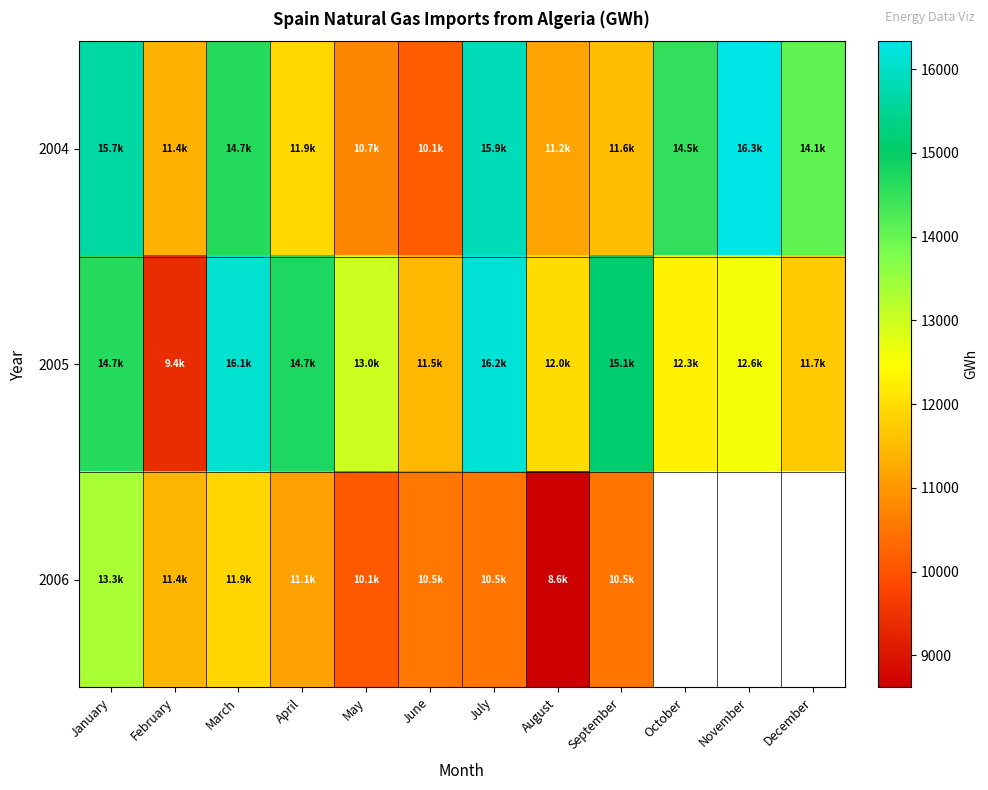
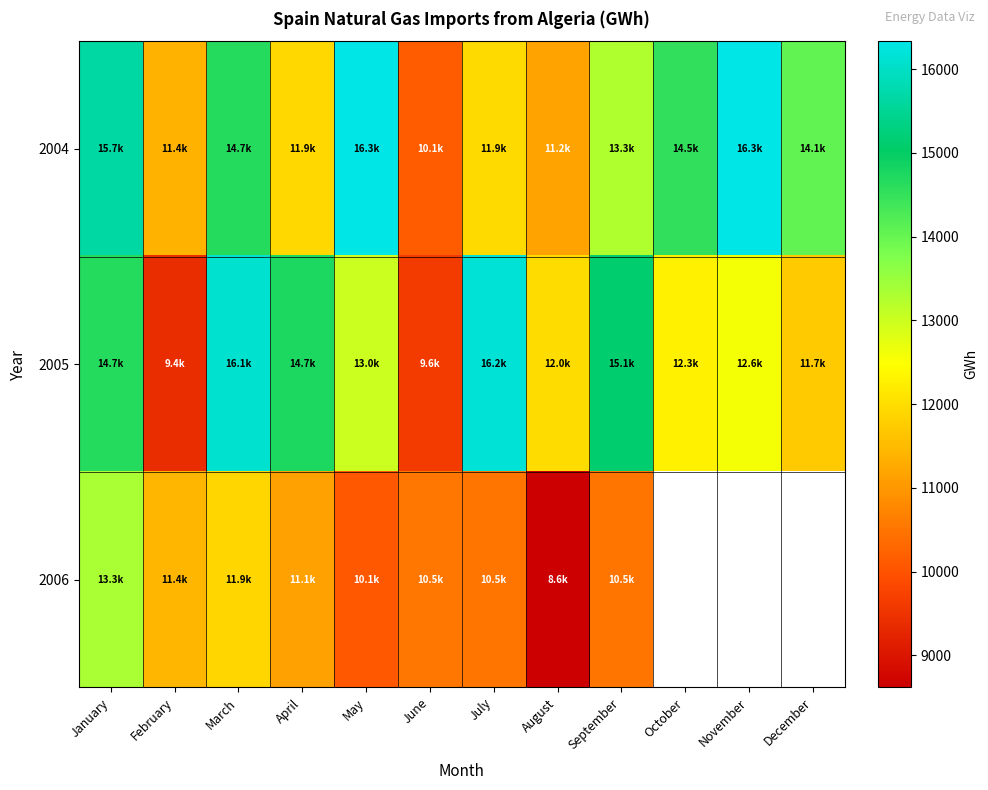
2004, May: 10.7k -> 16.3k
2004, July: 15.9k -> 11.9k
2004, September: 11.6k -> 13.3k
2005, June: 11.5k -> 9.6k
